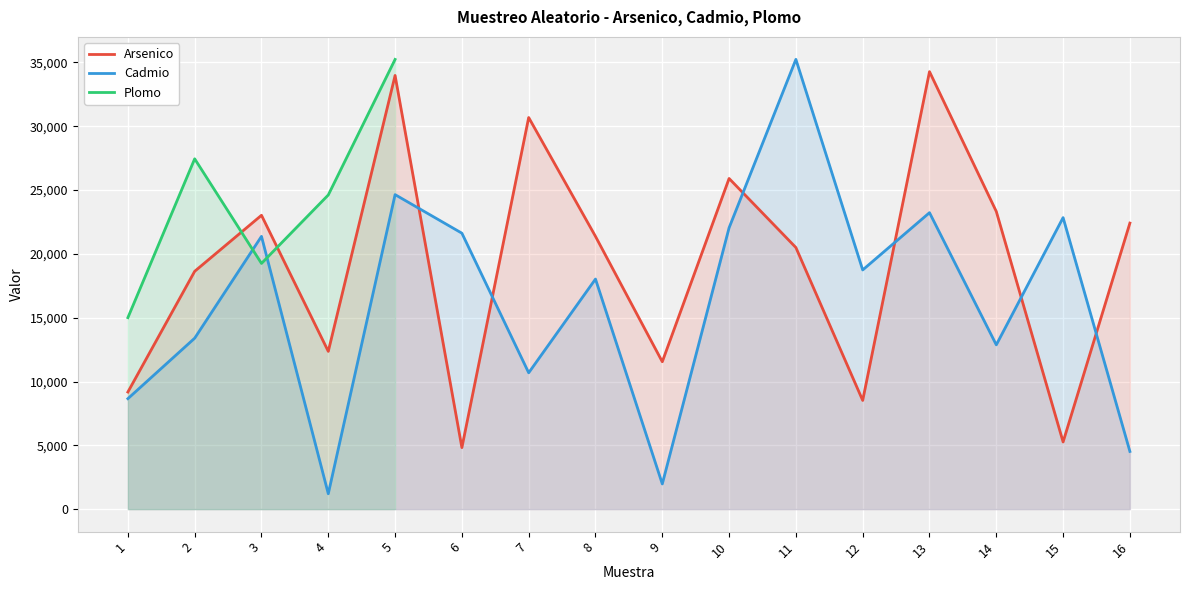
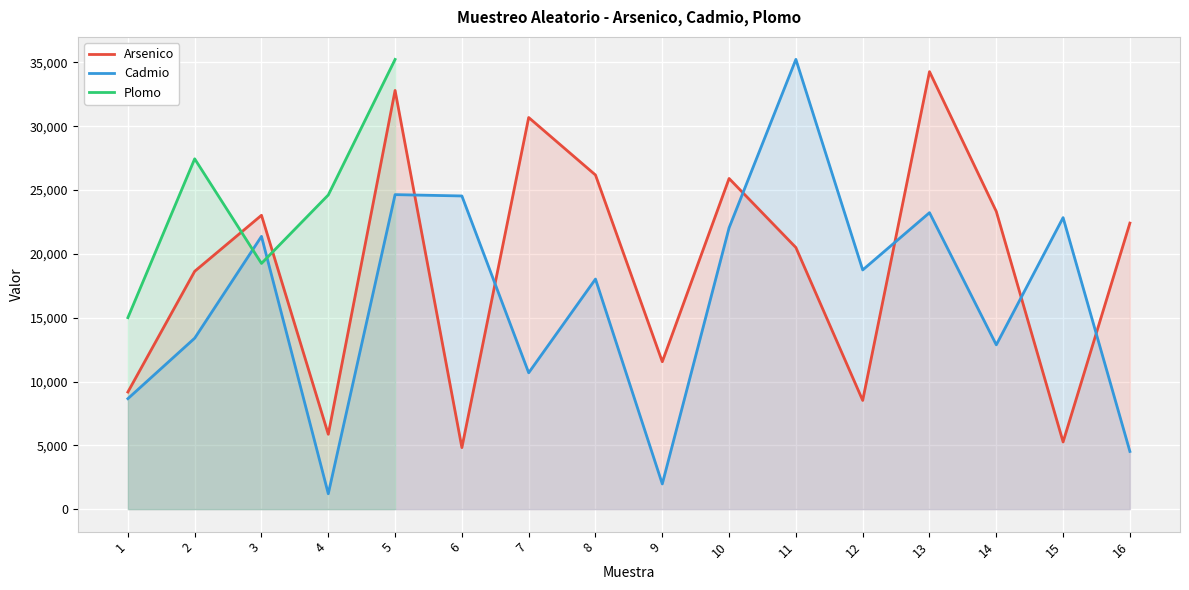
Arsenico, 4: 12,400 -> 5,900
Arsenico, 5: 34,000 -> 32,800
Cadmio, 6: 21,600 -> 24,500
Arsenico, 8: 21,400 -> 26,200
